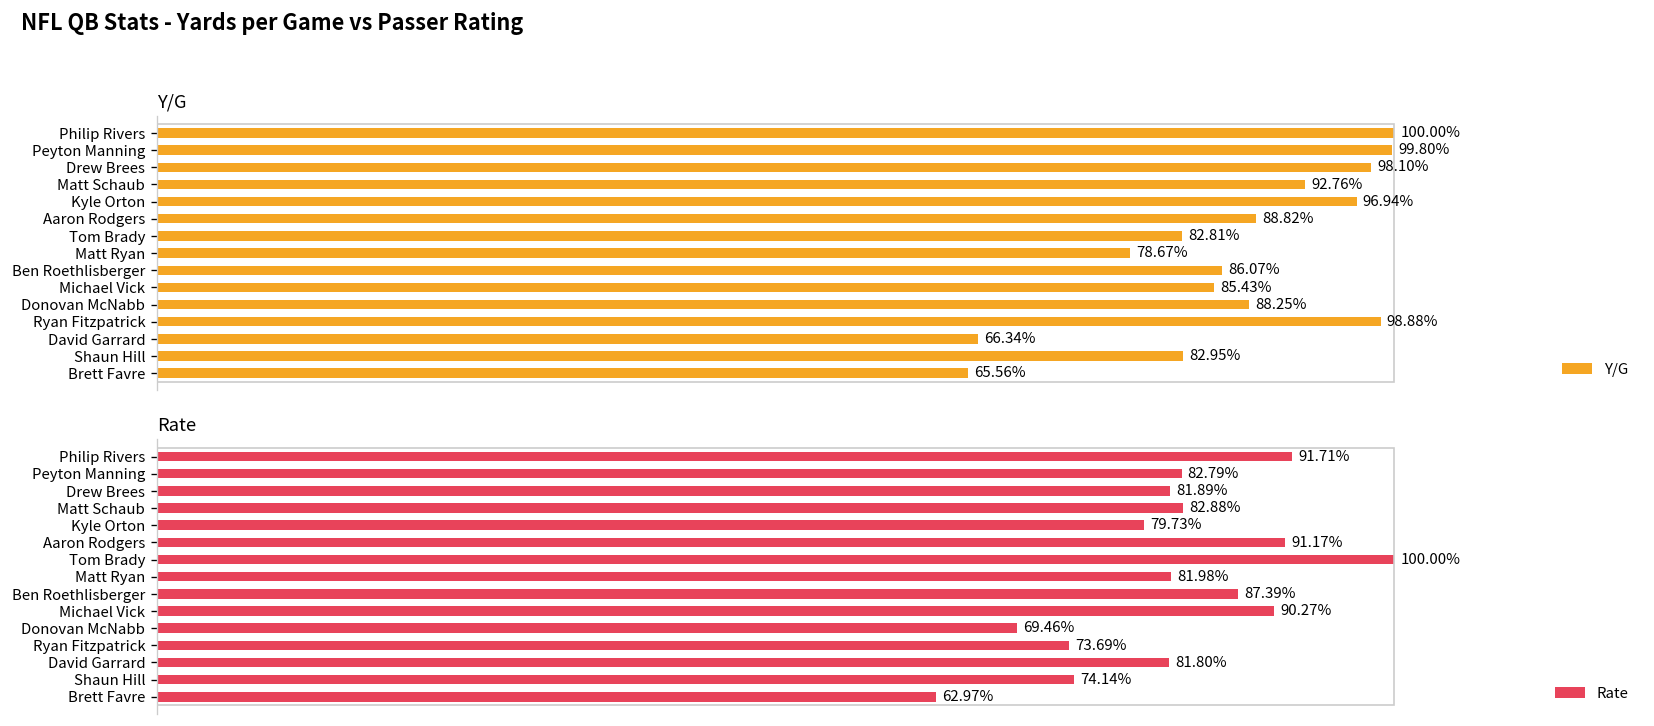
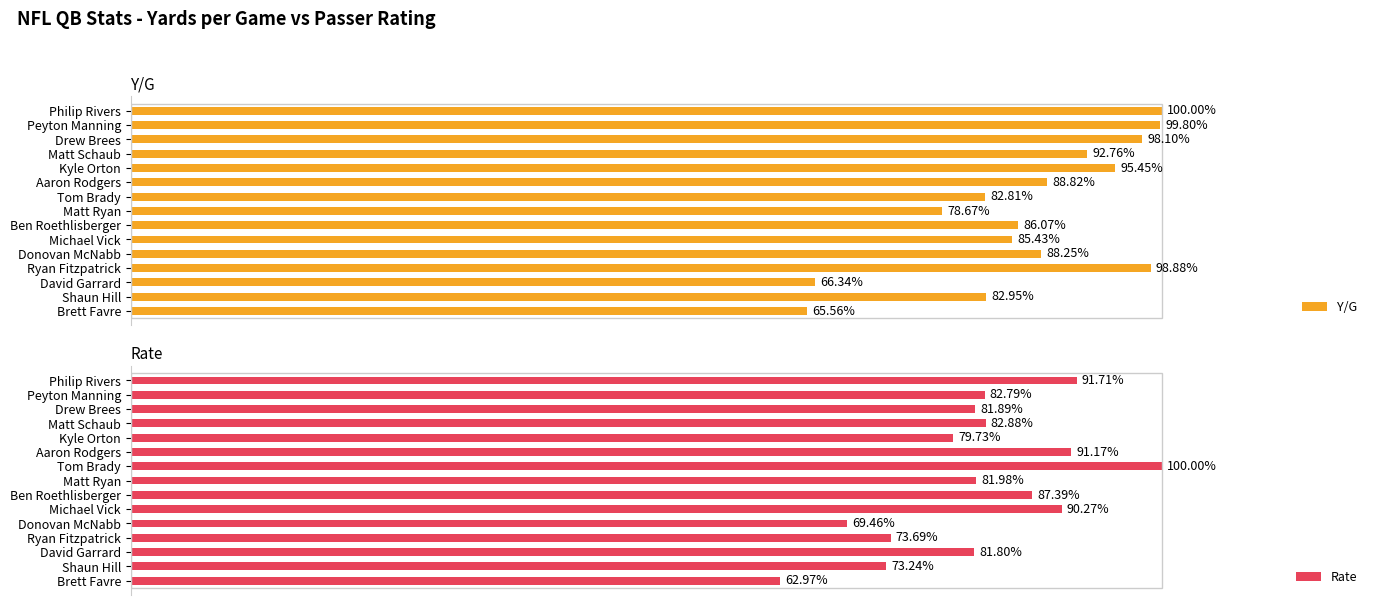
Y/G, Kyle Orton: 96.94% -> 95.45%
Rate, Shaun Hill: 74.14% -> 73.24%
